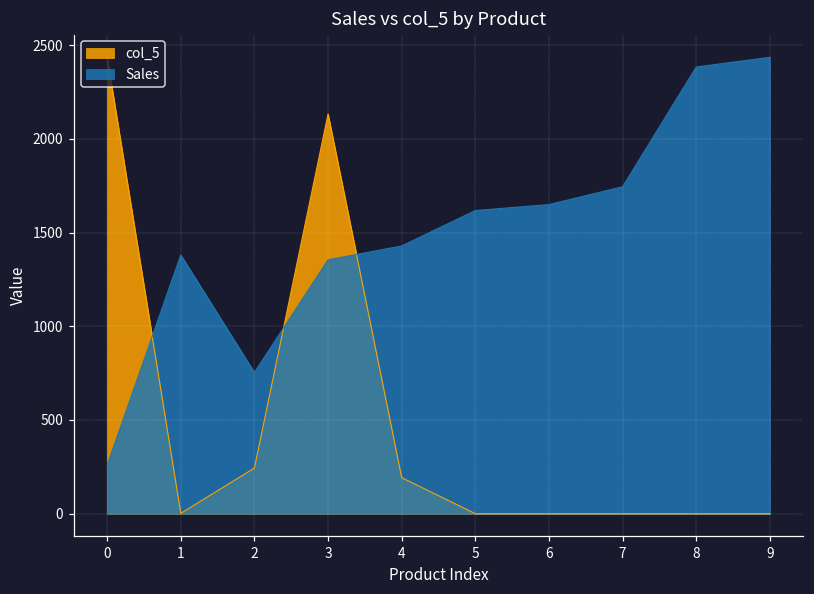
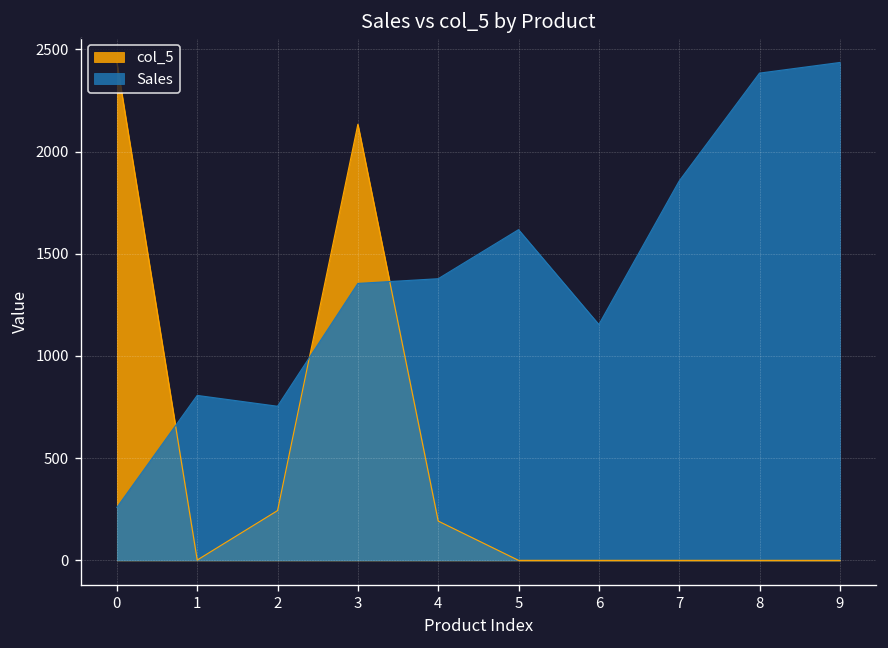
Sales, 1: 1380 -> 810
Sales, 4: 1430 -> 1380
Sales, 6: 1650 -> 1150
Sales, 7: 1750 -> 1860
